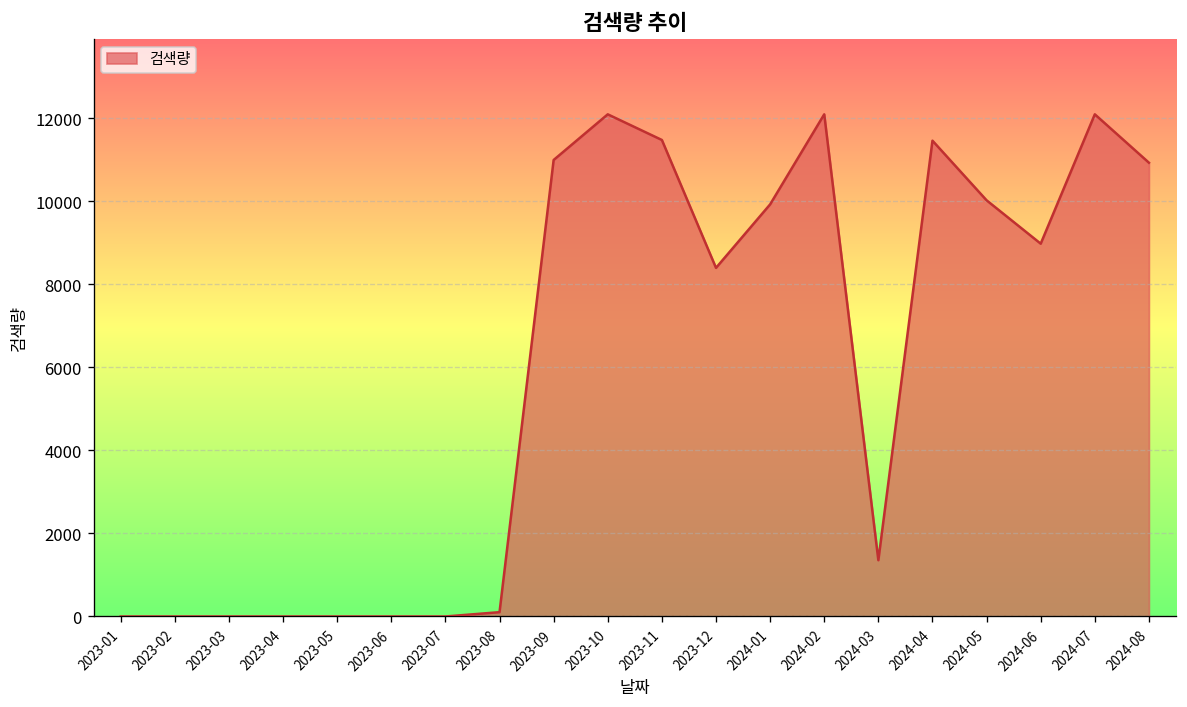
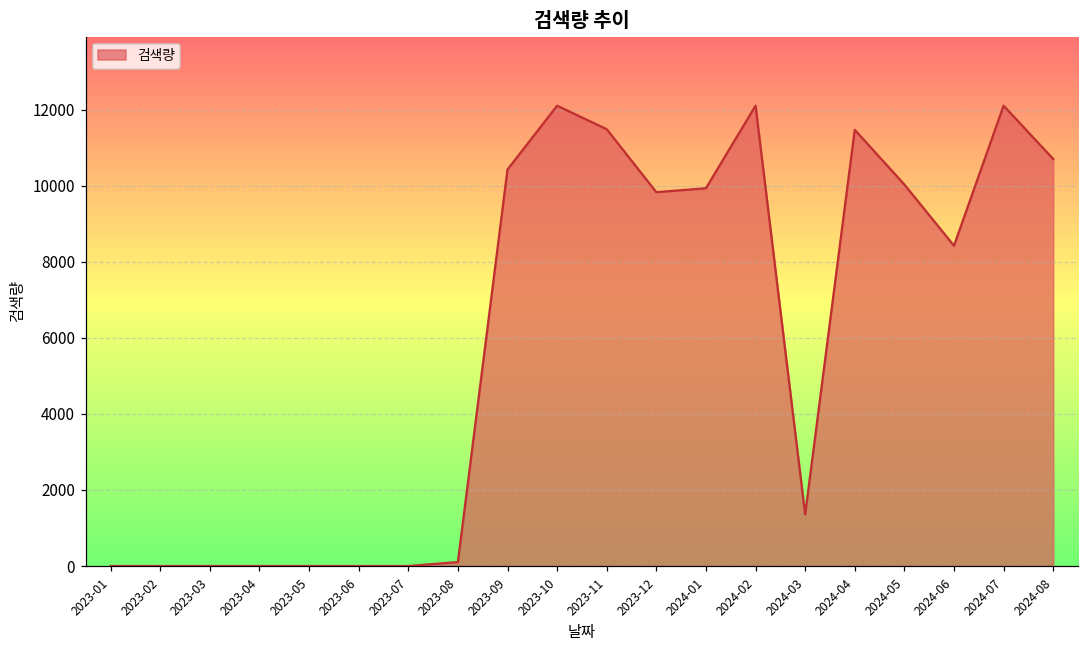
2023-09: 11000 -> 10400
2023-12: 8400 -> 9800
2024-06: 9000 -> 8400
2024-08: 10900 -> 10700
